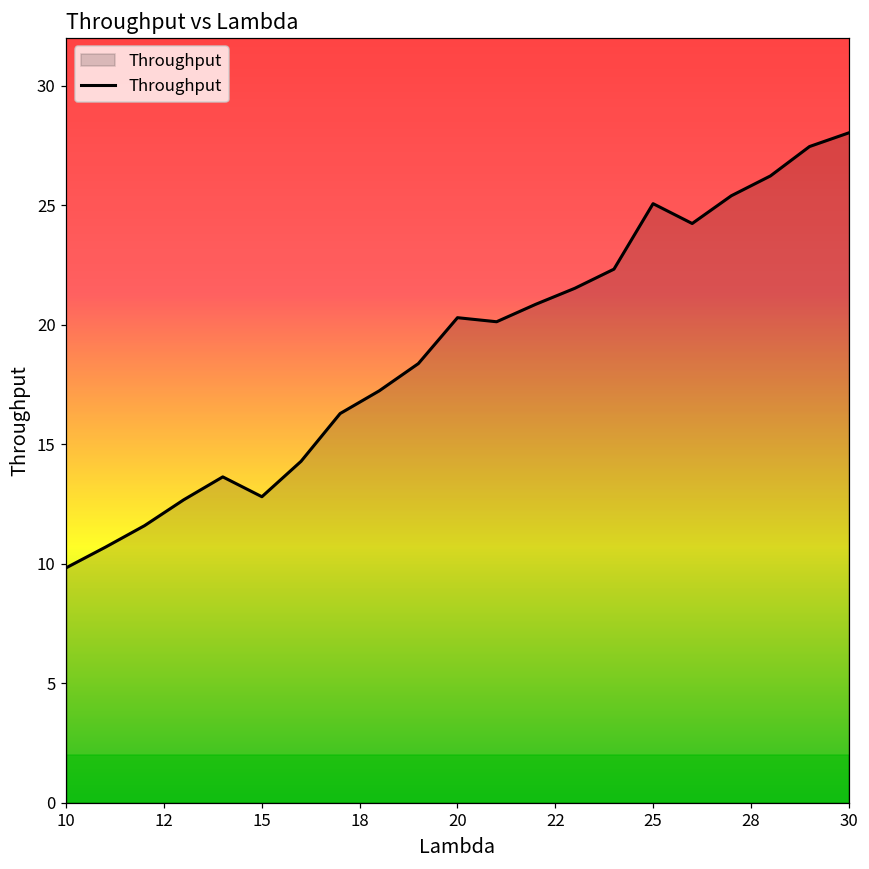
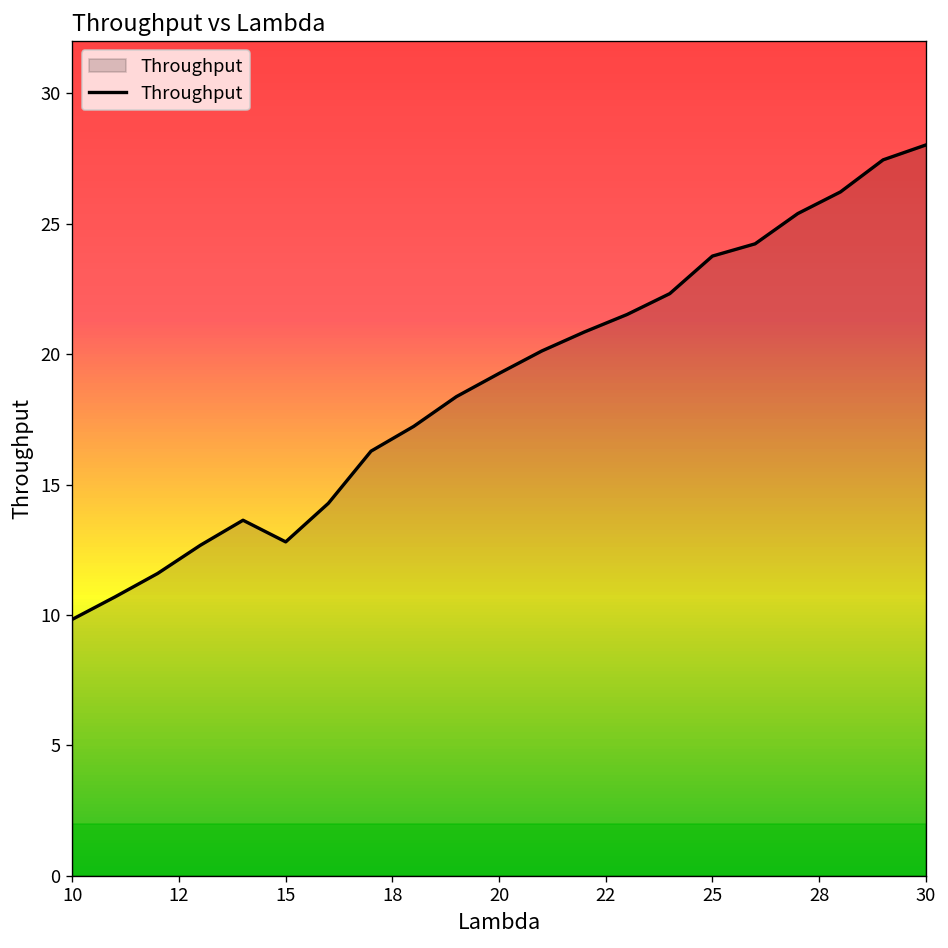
20: 20.3 -> 19.3
25: 25.1 -> 23.8
